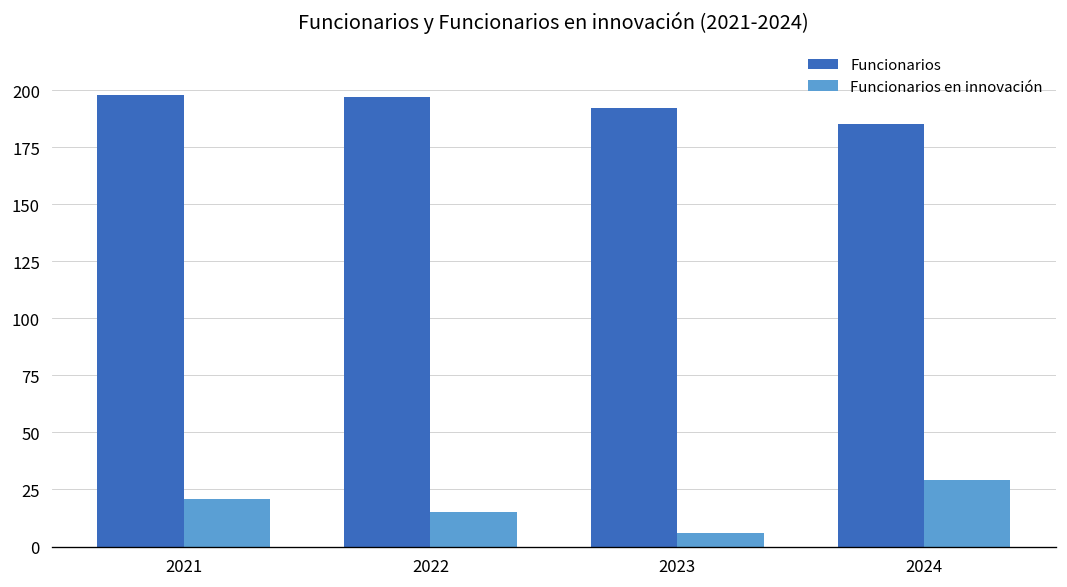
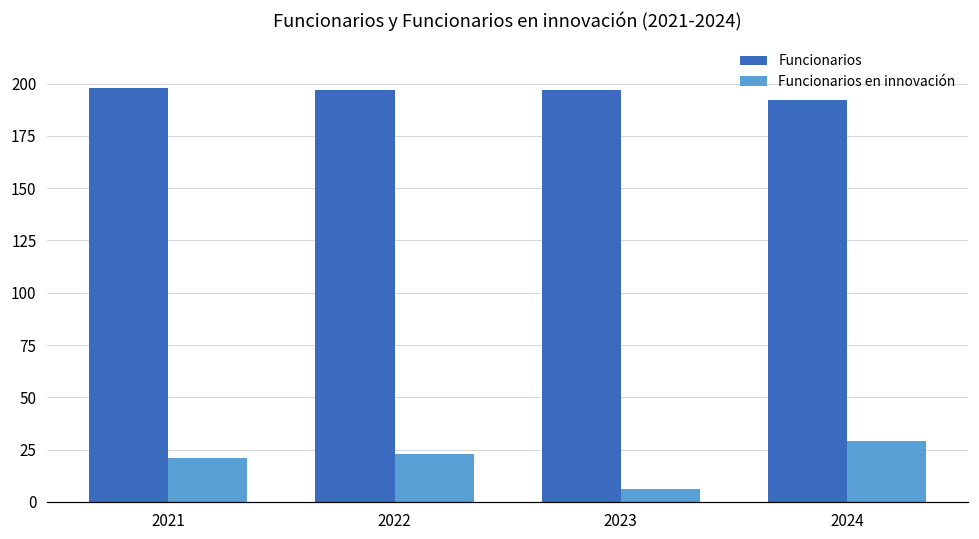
Funcionarios en innovación, 2022: 15 -> 23
Funcionarios, 2023: 192 -> 197
Funcionarios, 2024: 185 -> 192
